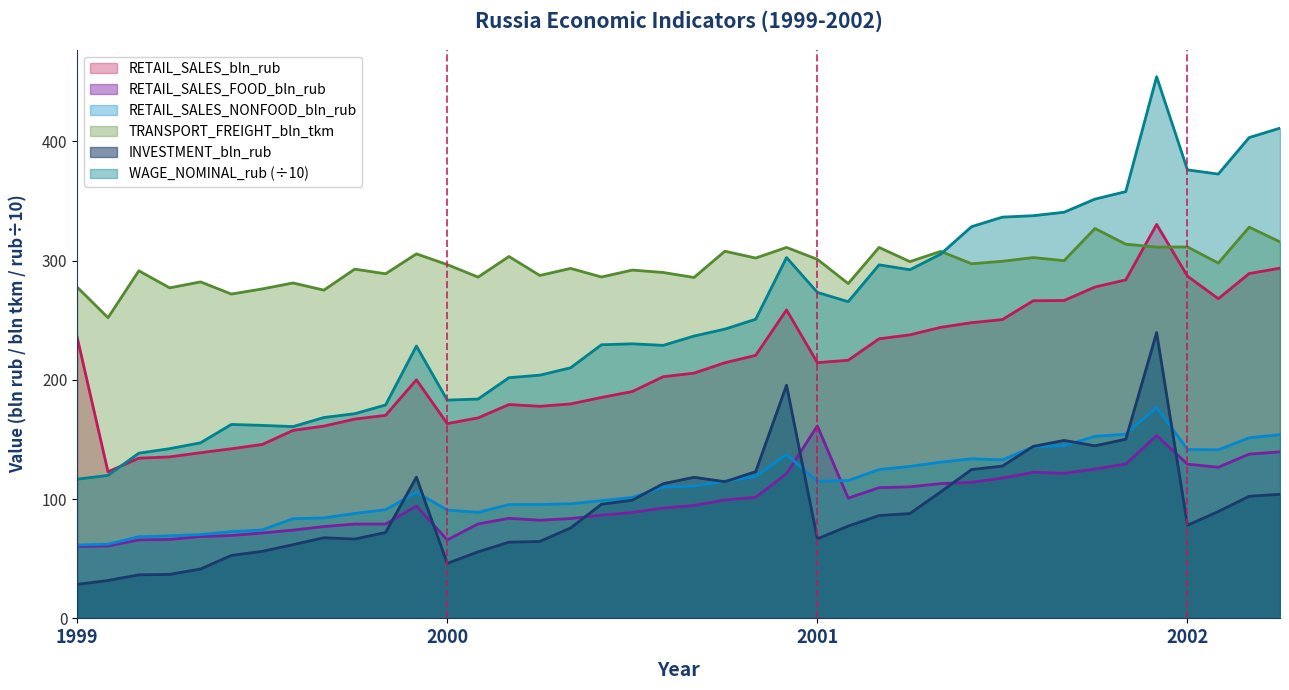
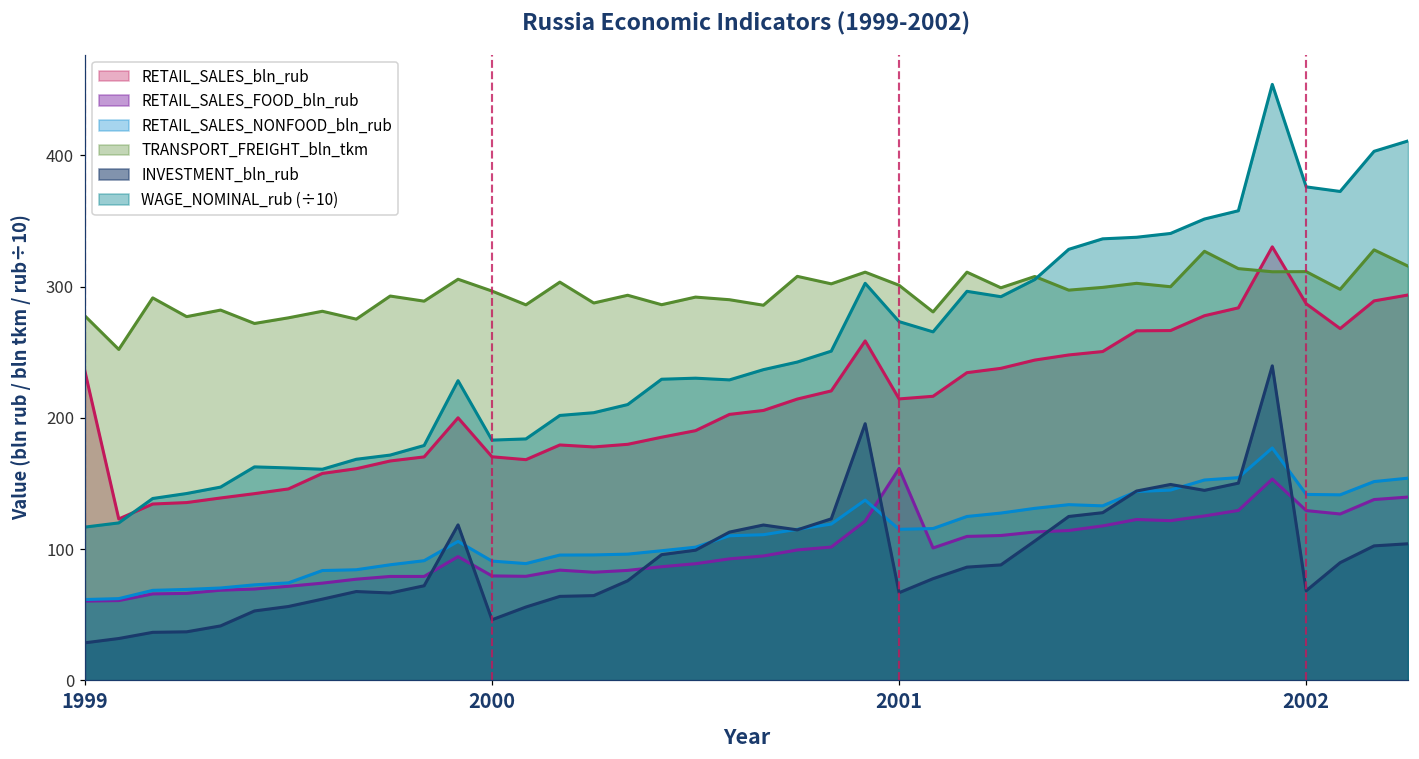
RETAIL_SALES_bln_rub, 2000: 163 -> 170
RETAIL_SALES_FOOD_bln_rub, 2000: 66 -> 80
INVESTMENT_bln_rub, 2002: 78 -> 68
